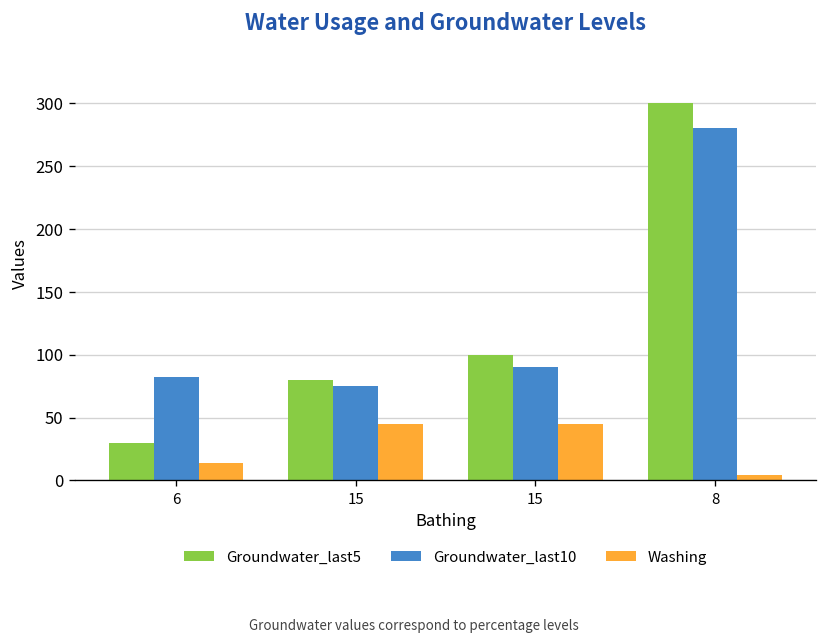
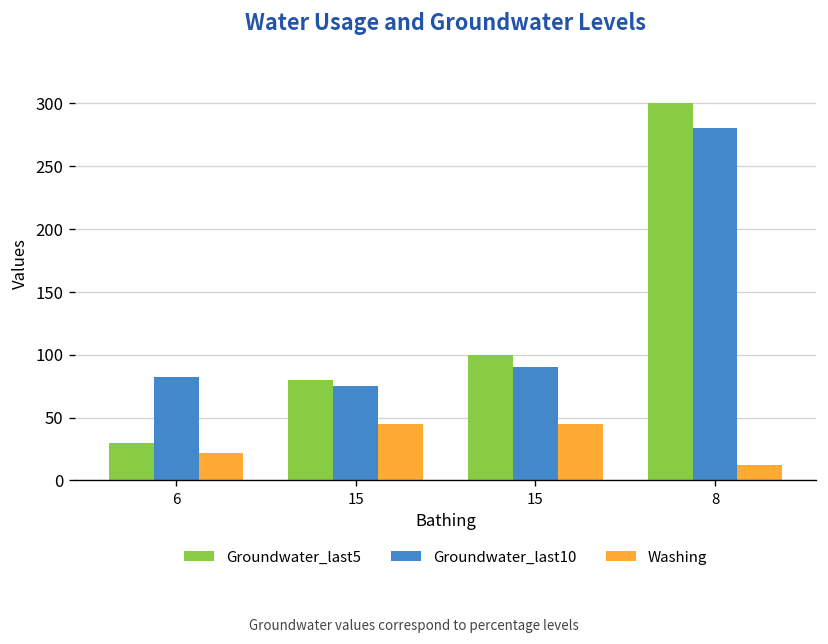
Washing, 6: 14 -> 22
Washing, 8: 4 -> 12
